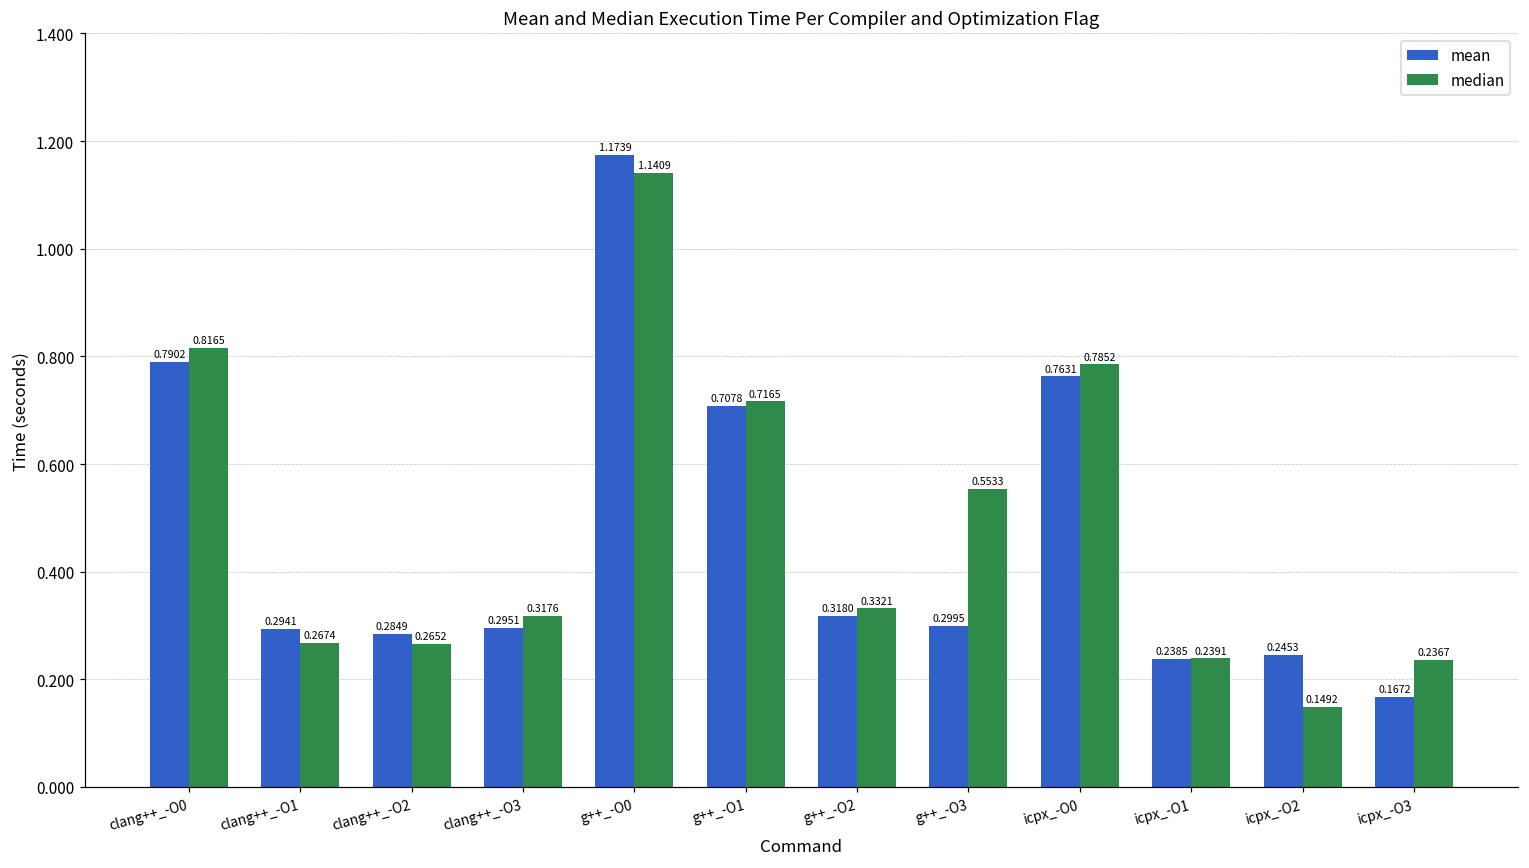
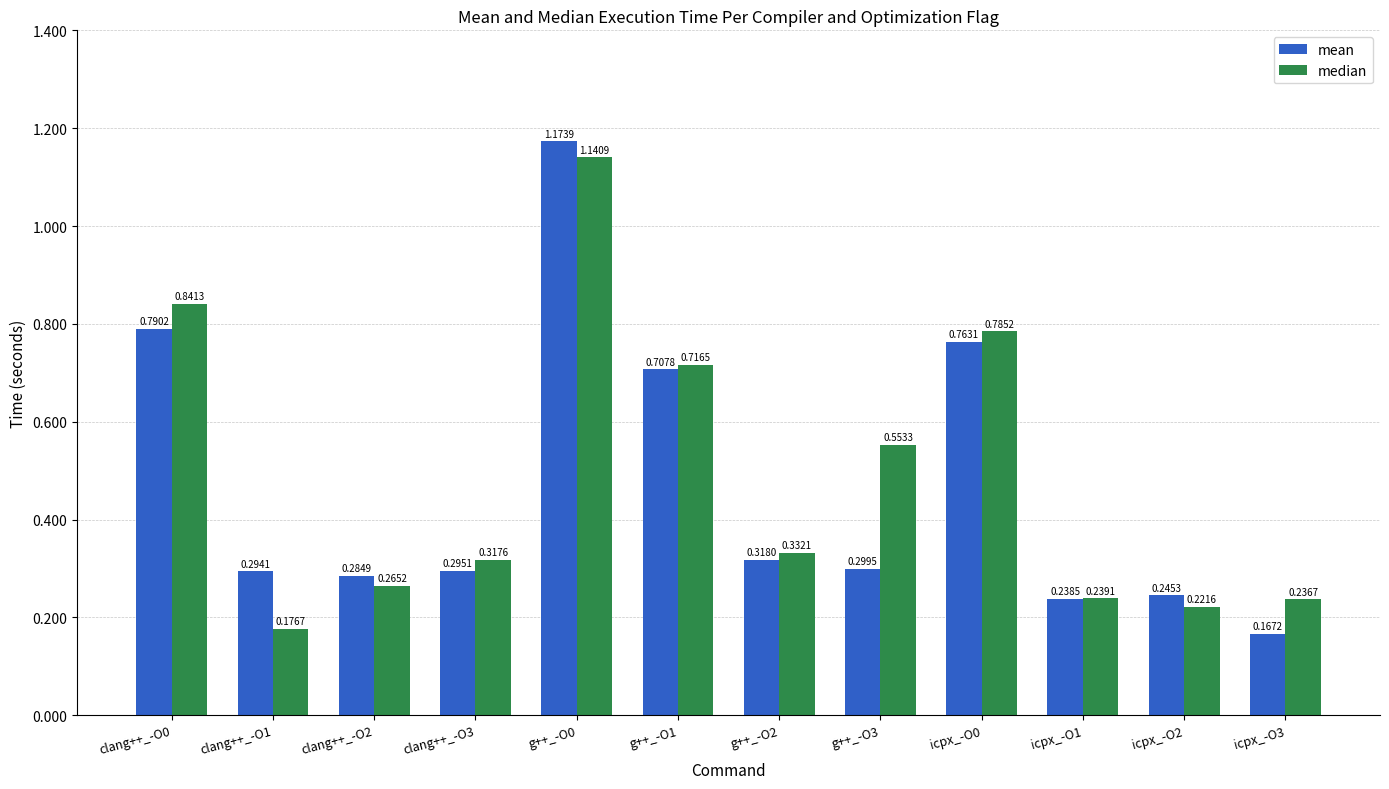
median, clang++_-O0: 0.8165 -> 0.8413
median, clang++_-O1: 0.2674 -> 0.1767
median, icpx_-O2: 0.1492 -> 0.2216
